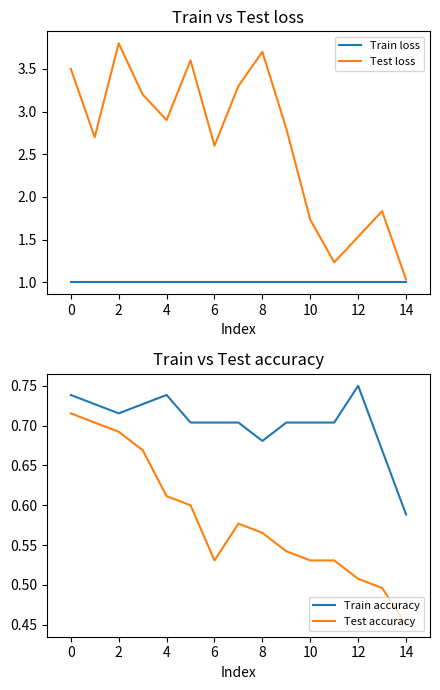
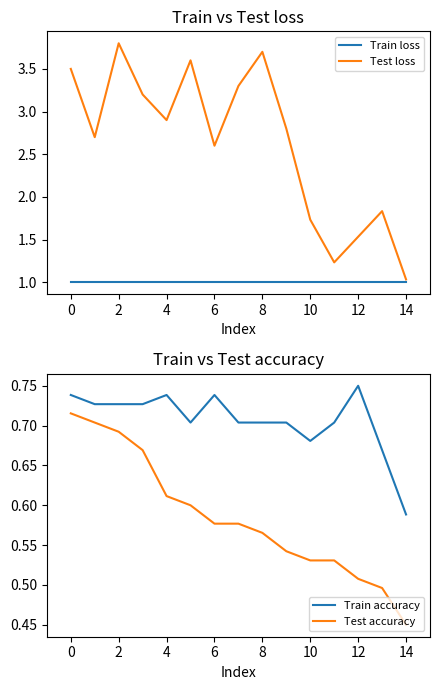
Train vs Test accuracy, Train accuracy, 2: 0.72 -> 0.73
Train vs Test accuracy, Train accuracy, 6: 0.70 -> 0.74
Train vs Test accuracy, Test accuracy, 6: 0.53 -> 0.58
Train vs Test accuracy, Train accuracy, 8: 0.68 -> 0.70
Train vs Test accuracy, Train accuracy, 10: 0.70 -> 0.68
